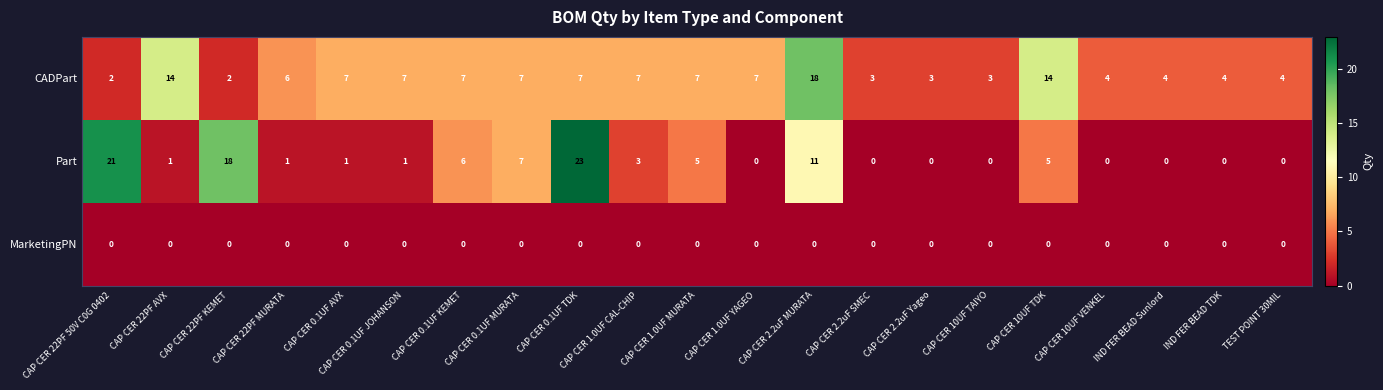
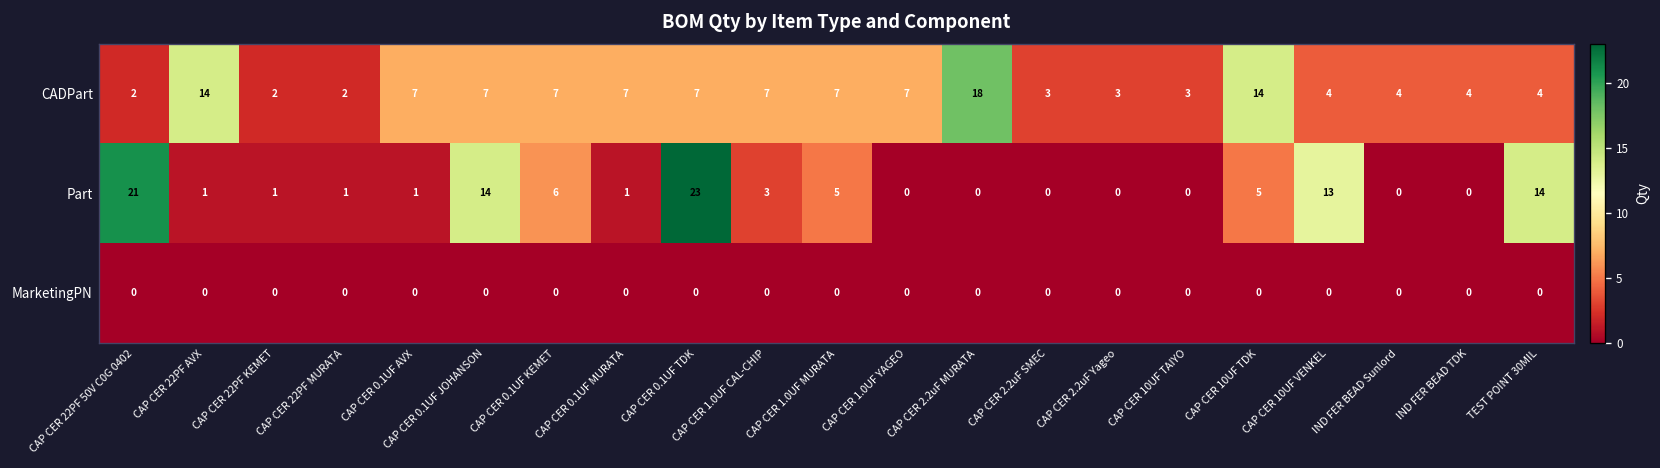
CADPart, CAP CER 22PF MURATA: 6 -> 2
Part, CAP CER 22PF KEMET: 18 -> 1
Part, CAP CER 0.1UF JOHANSON: 1 -> 14
Part, CAP CER 0.1UF MURATA: 7 -> 1
Part, CAP CER 2.2uF MURATA: 11 -> 0
Part, CAP CER 10UF VENKEL: 0 -> 13
Part, TEST POINT 30MIL: 0 -> 14
